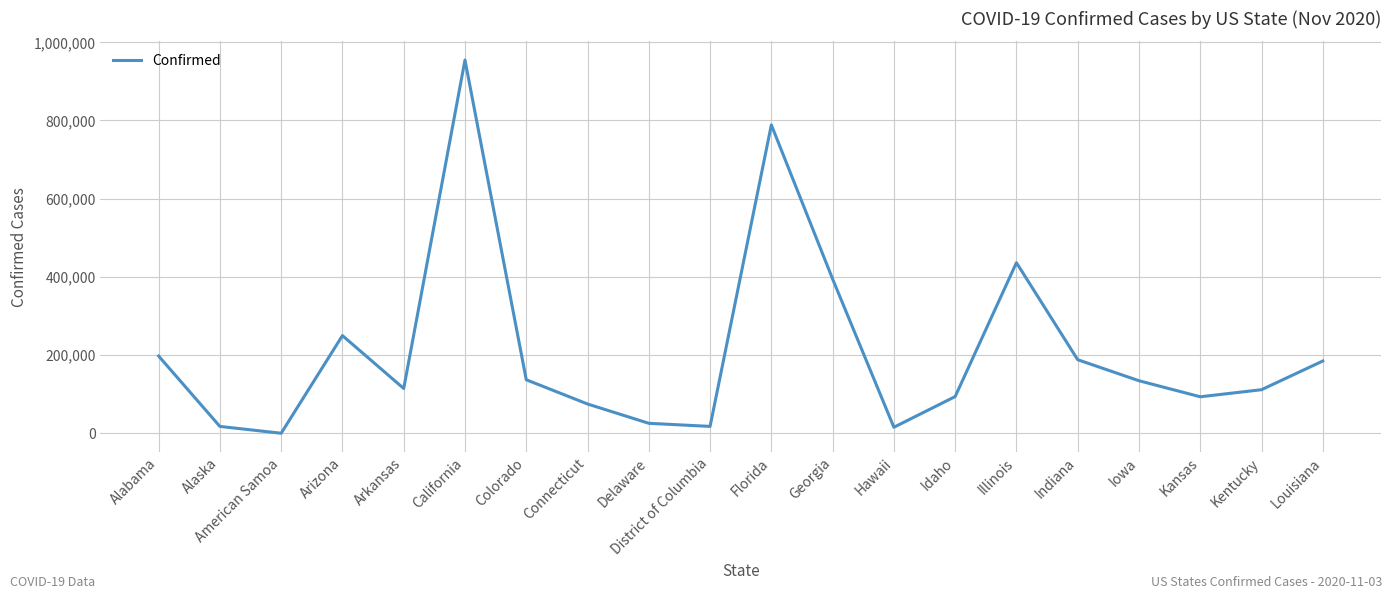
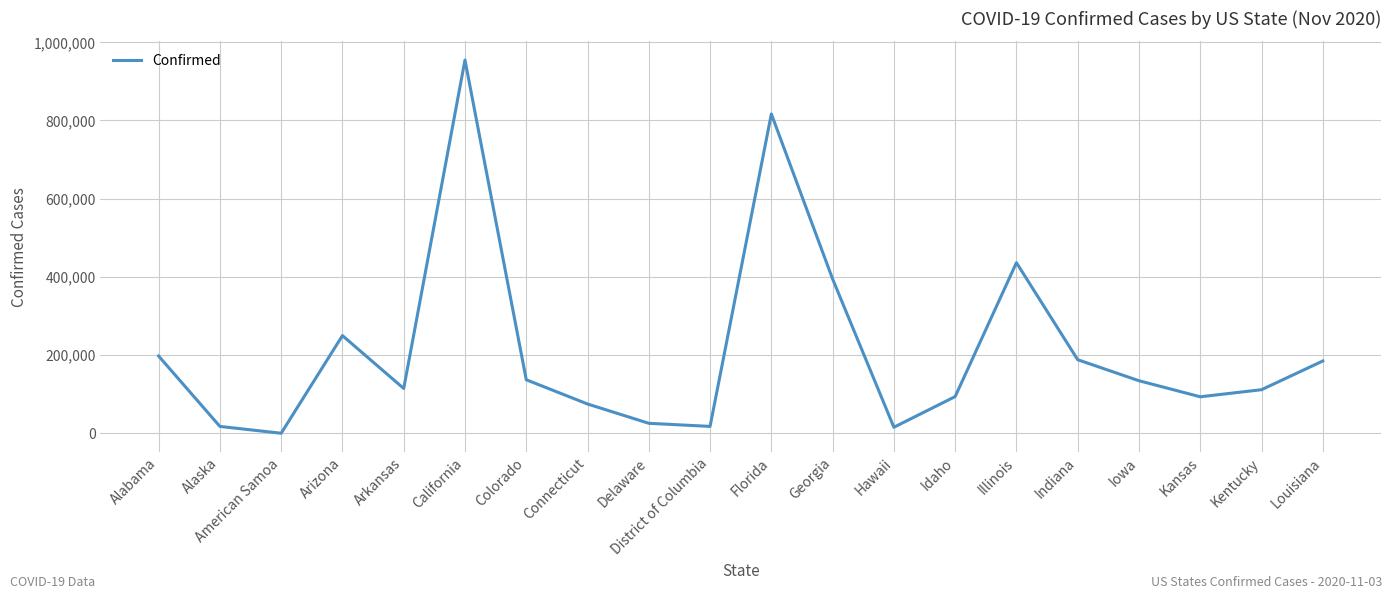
Florida: 790,000 -> 820,000
